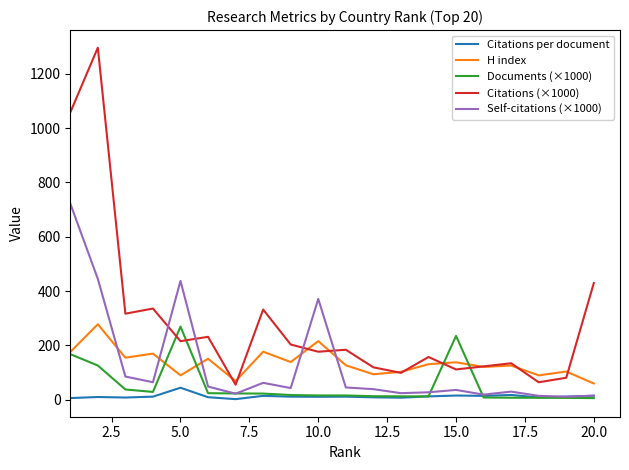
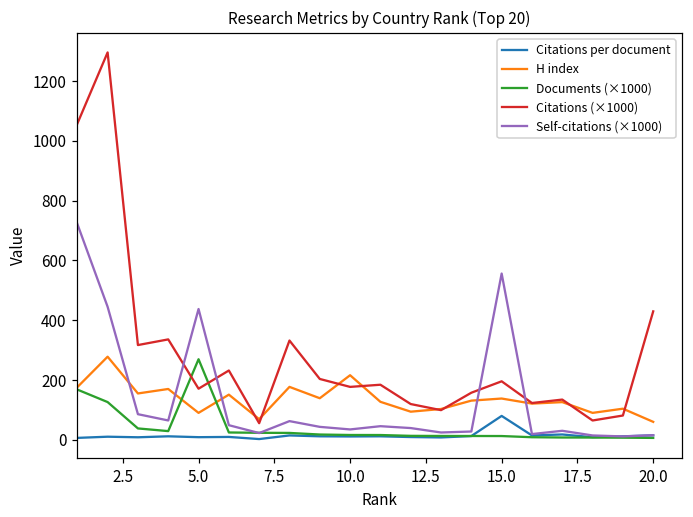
Citations per document, 5.0: 40 -> 10
Citations (×1000), 5.0: 220 -> 170
Self-citations (×1000), 10.0: 370 -> 30
Citations per document, 15.0: 20 -> 80
Documents (×1000), 15.0: 240 -> 10
Citations (×1000), 15.0: 110 -> 200
Self-citations (×1000), 15.0: 40 -> 560
